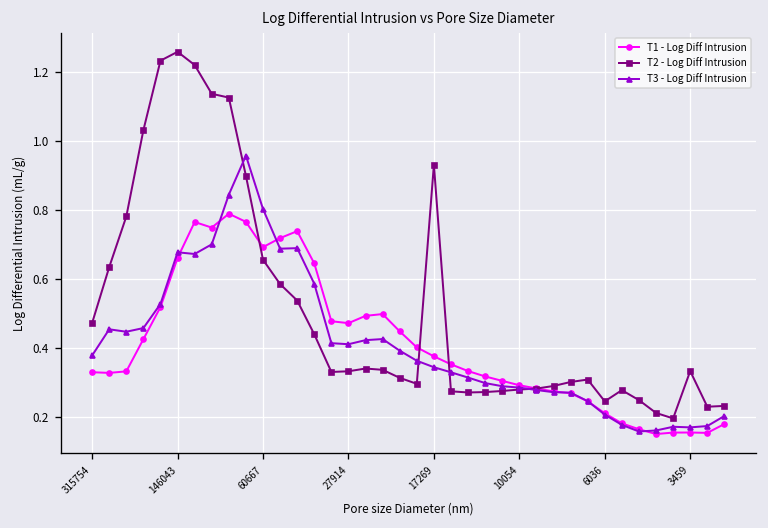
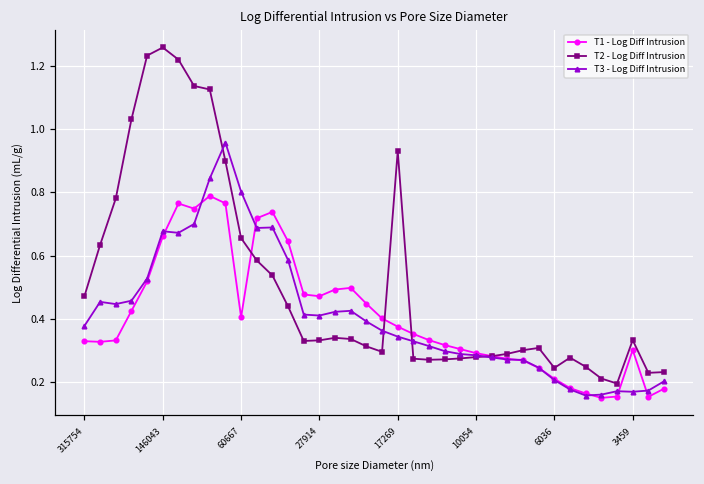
T1 - Log Diff Intrusion, 60667: 0.69 -> 0.41
T1 - Log Diff Intrusion, 3459: 0.15 -> 0.30
